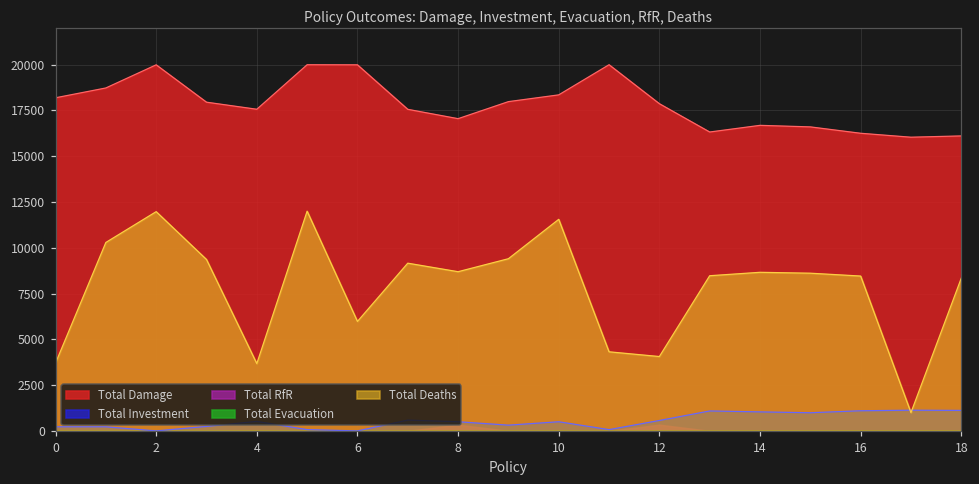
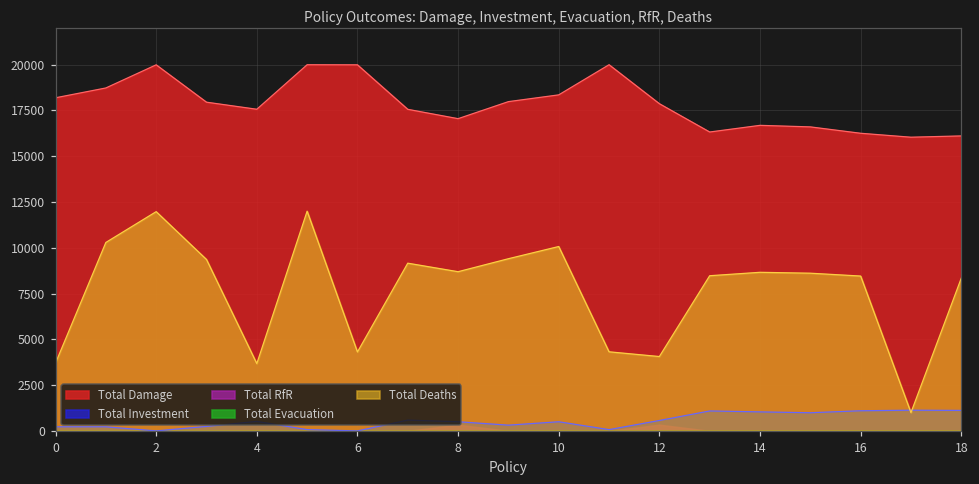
Total Deaths, 6: 6000 -> 4300
Total Deaths, 10: 11600 -> 10100
